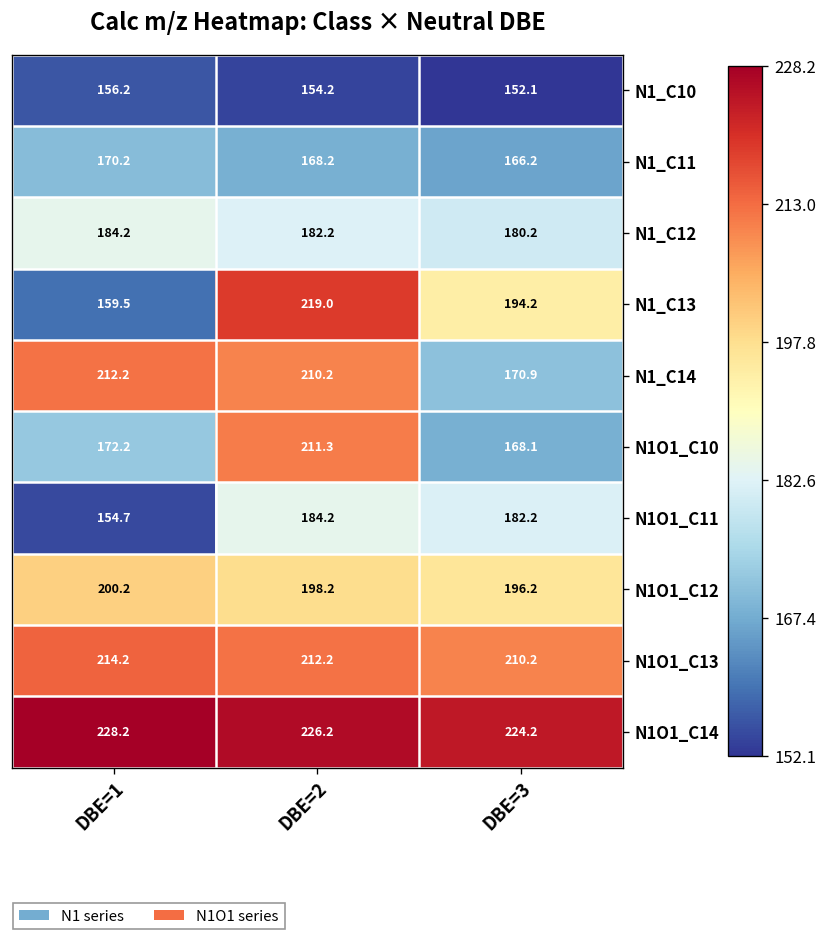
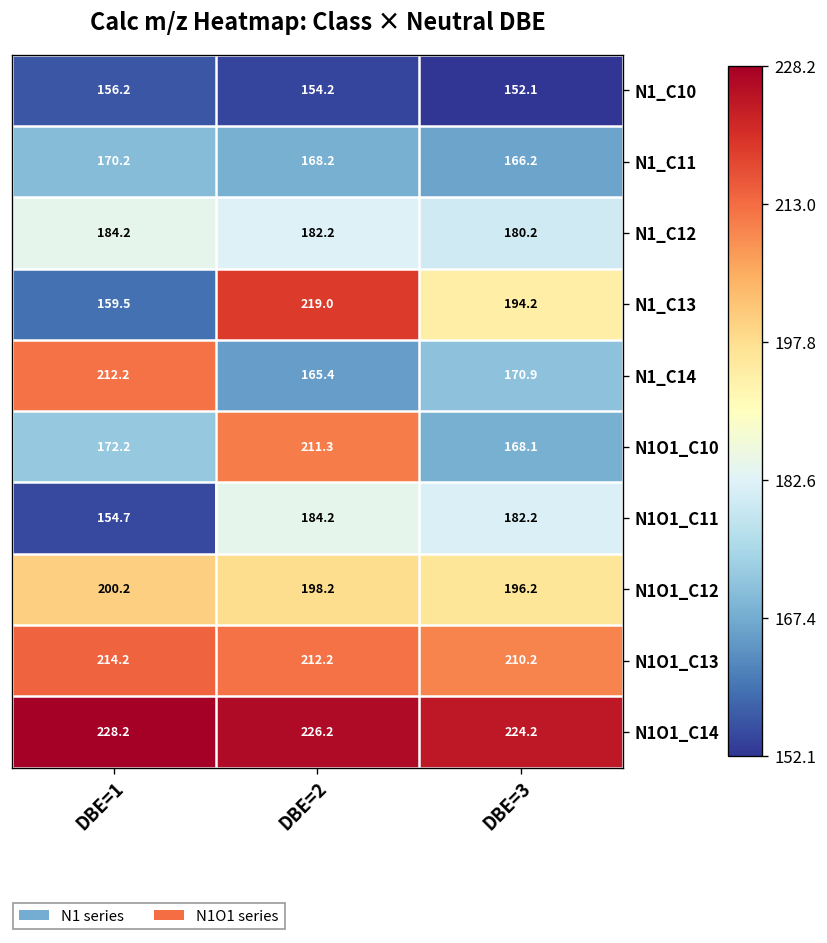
N1_C14, DBE=2: 210.2 -> 165.4
